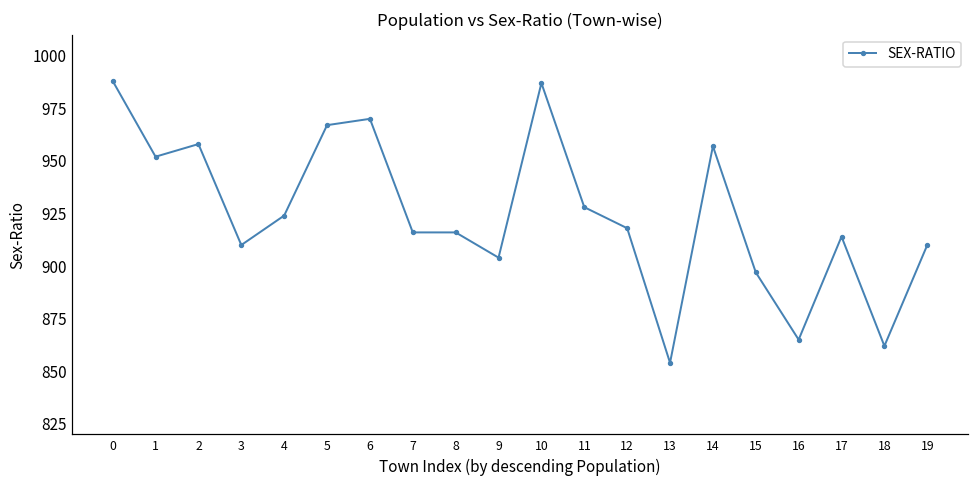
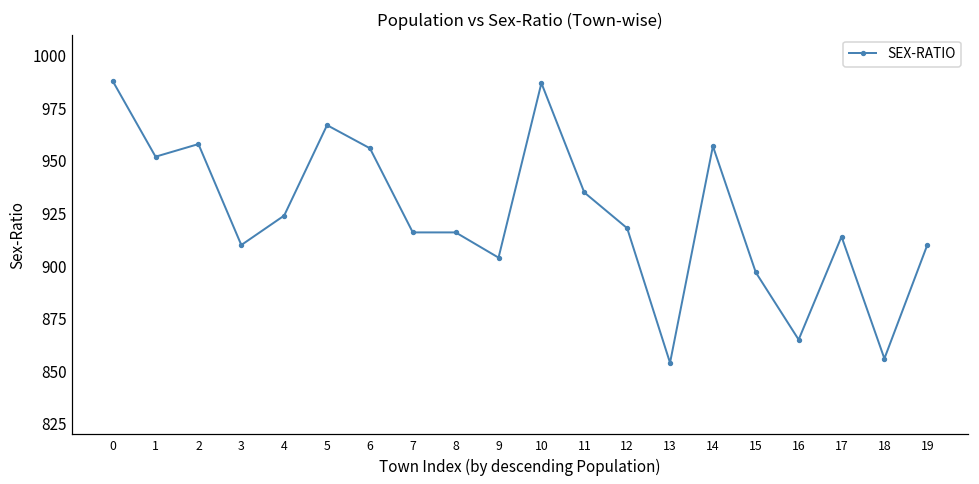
6: 970 -> 956
11: 928 -> 935
18: 862 -> 856
